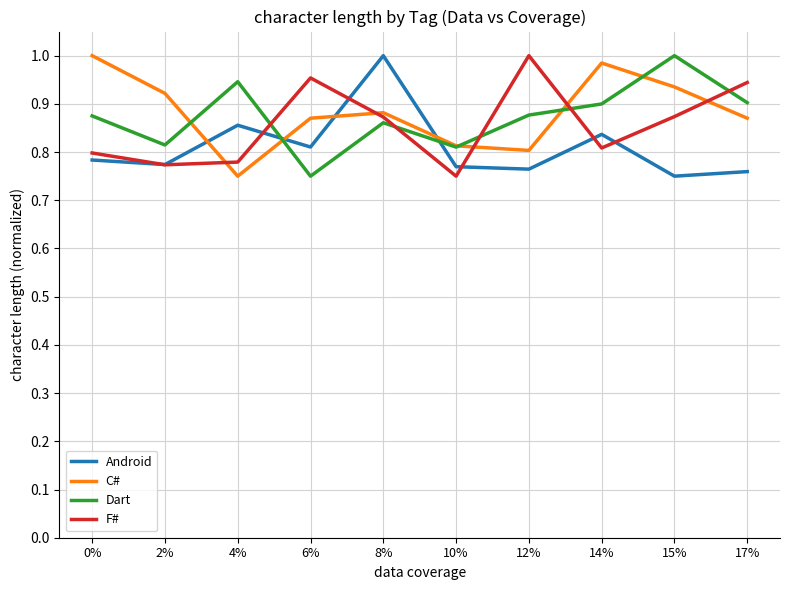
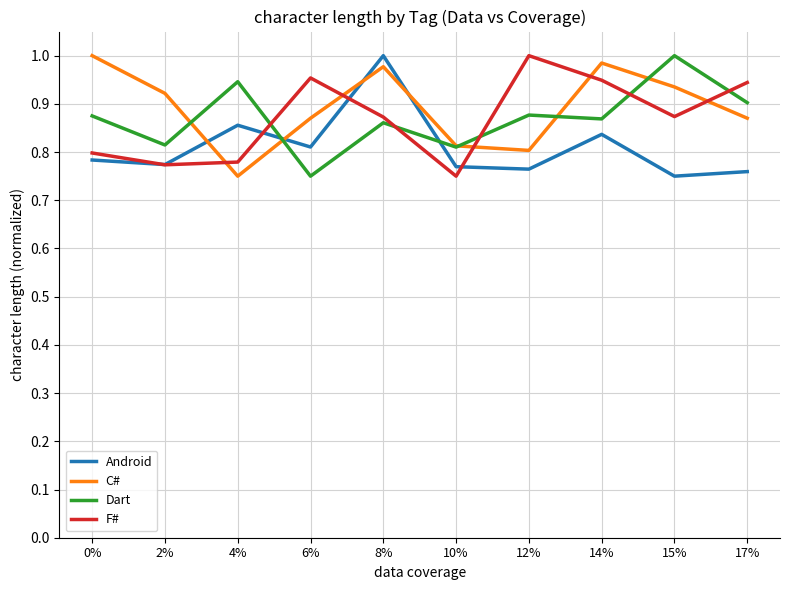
C#, 8%: 0.88 -> 0.98
Dart, 14%: 0.90 -> 0.87
F#, 14%: 0.81 -> 0.95
